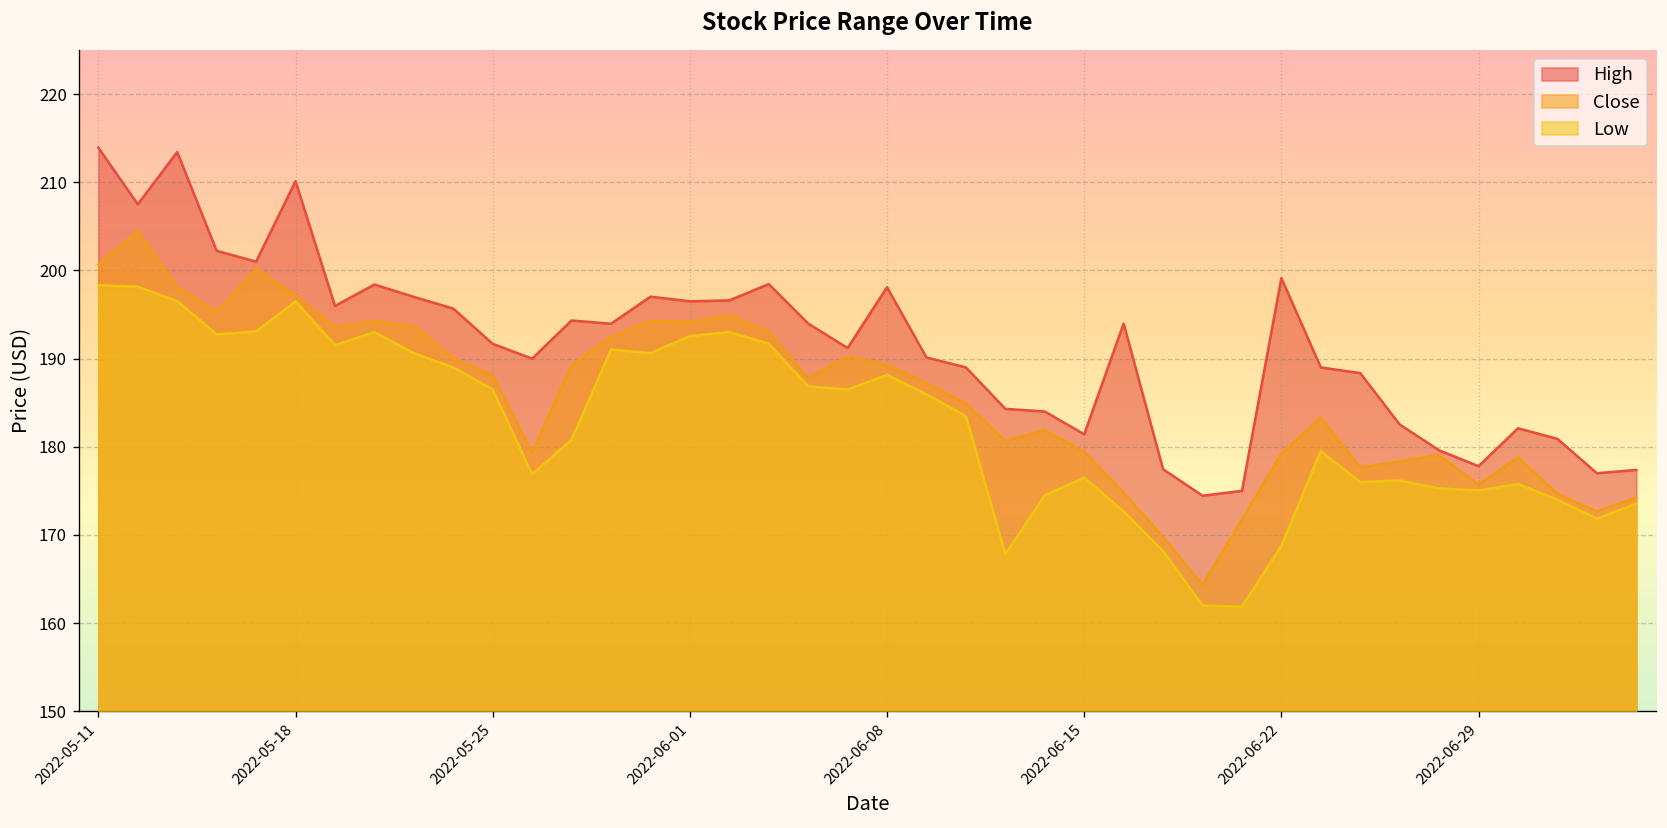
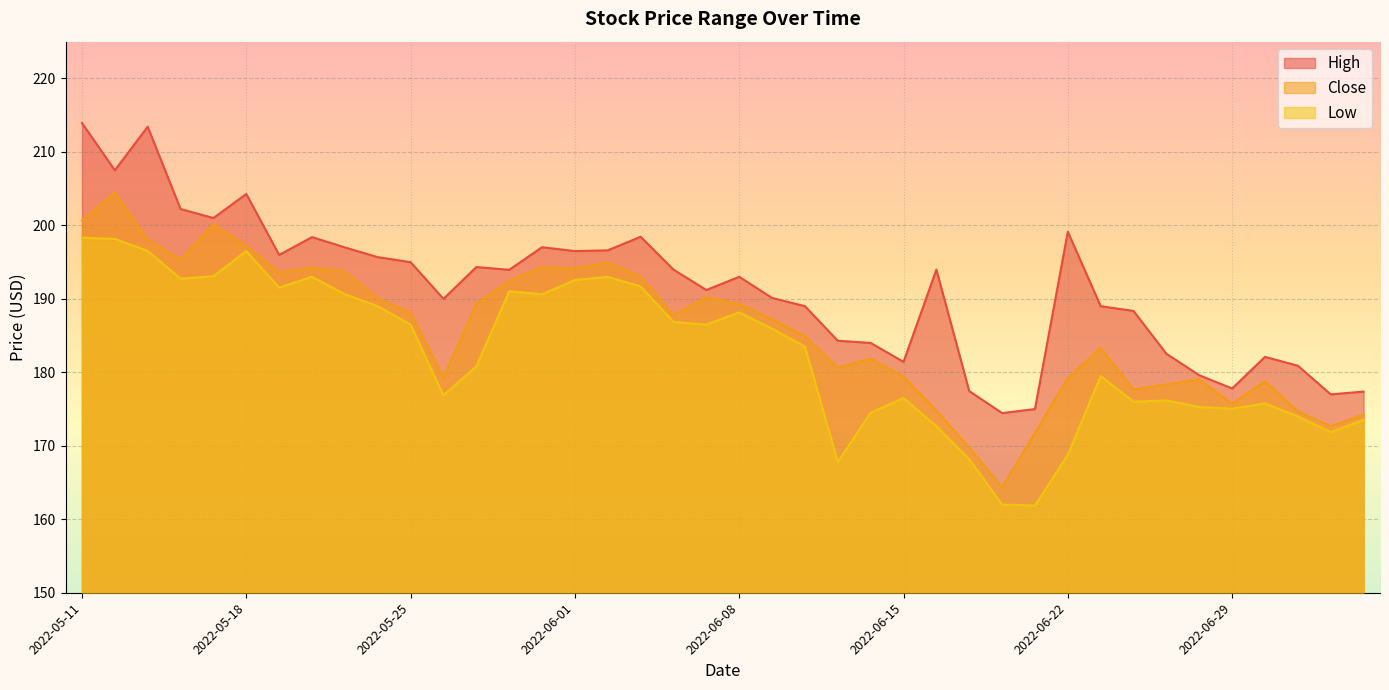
High, 2022-05-18: 210 -> 204
High, 2022-05-25: 192 -> 195
High, 2022-06-08: 198 -> 193
